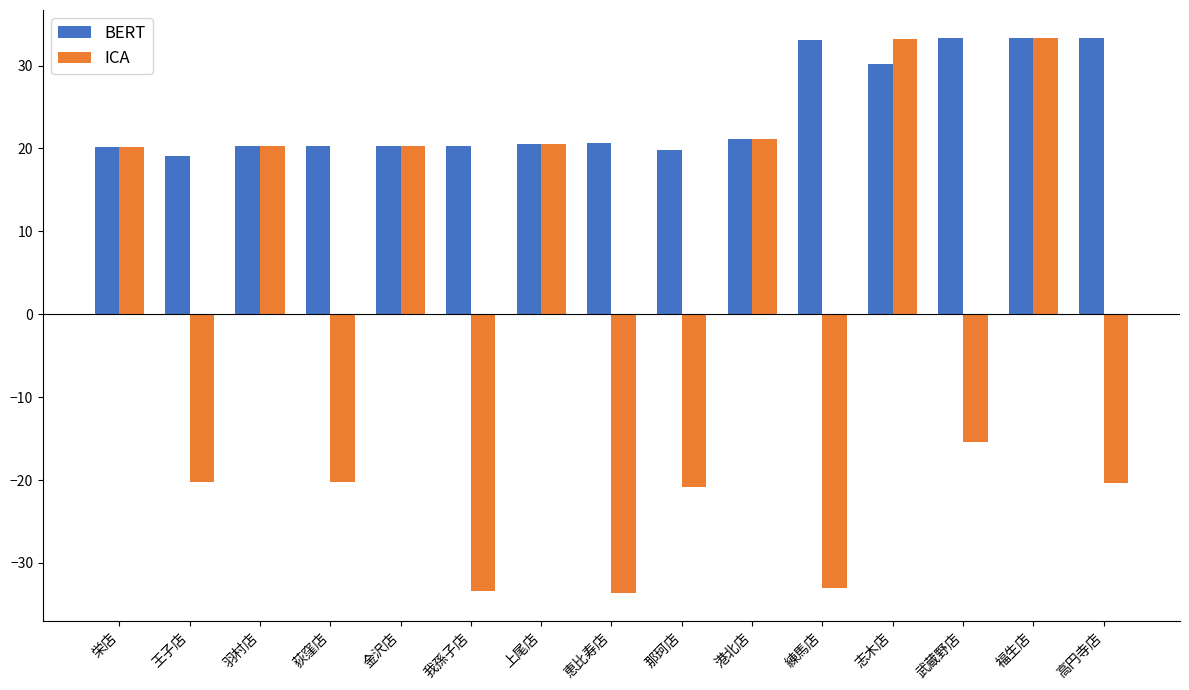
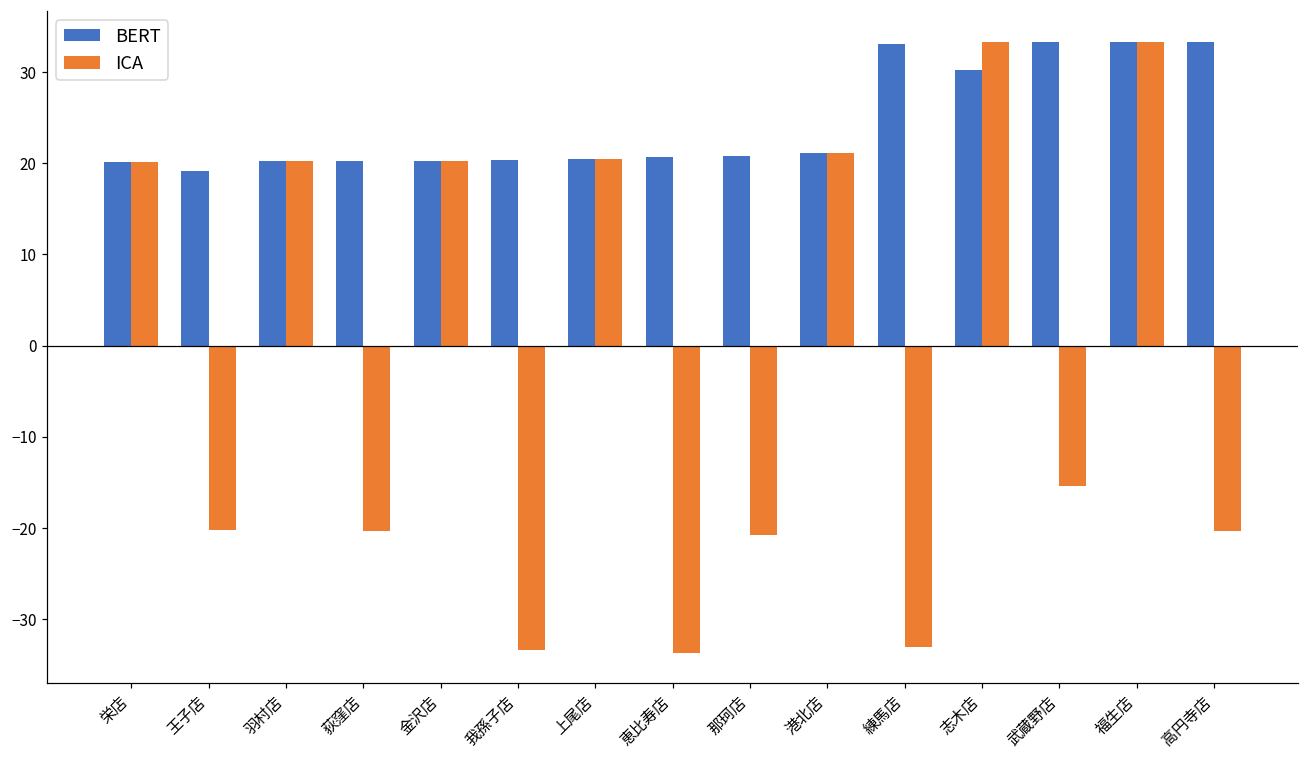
BERT, 那珂店: 20 -> 21
